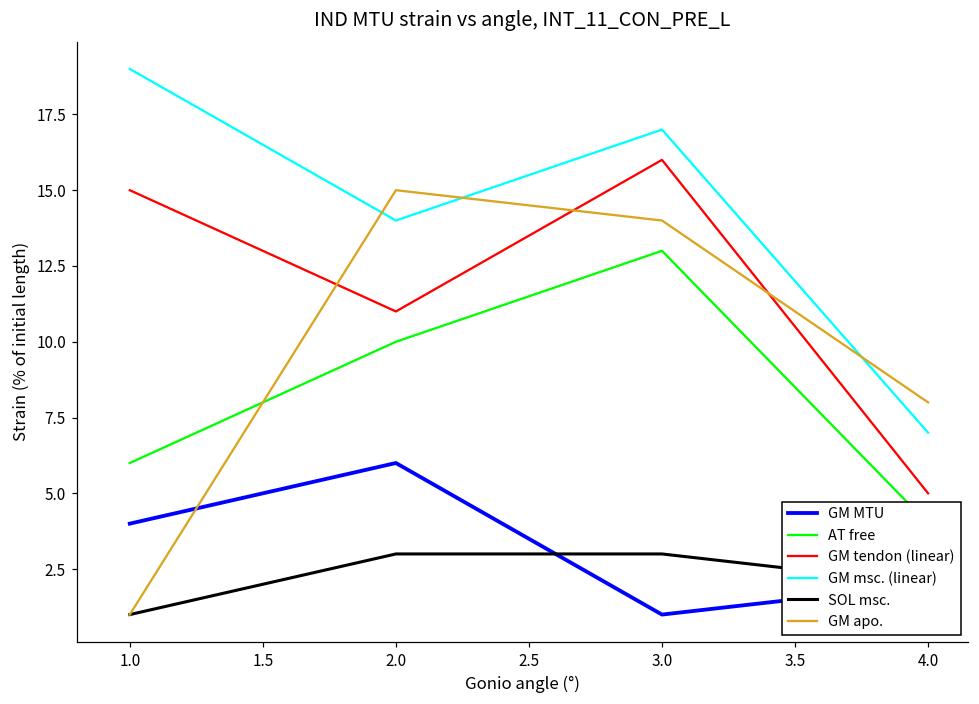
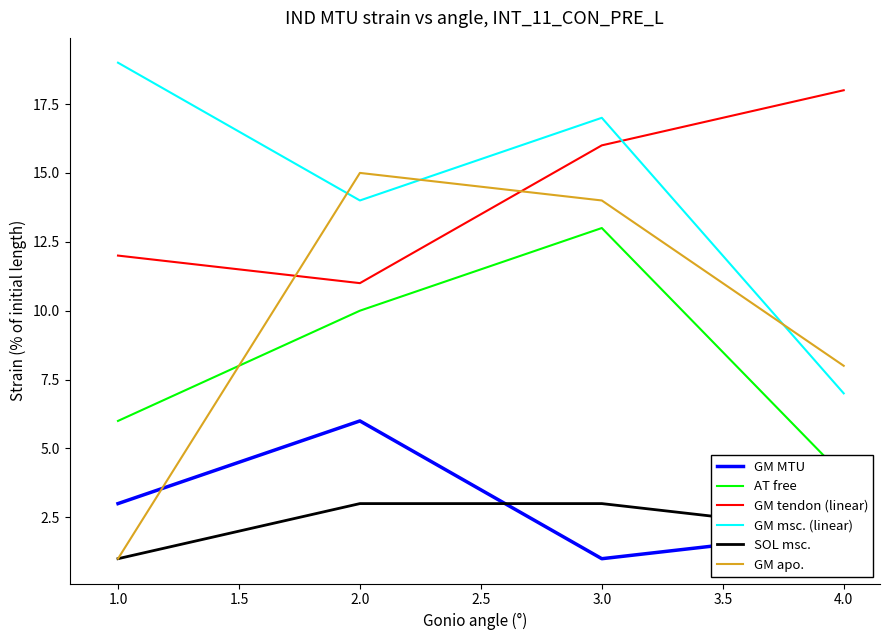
GM MTU, 1.0: 4 -> 3
GM tendon (linear), 1.0: 15 -> 12
GM tendon (linear), 4.0: 5 -> 18
